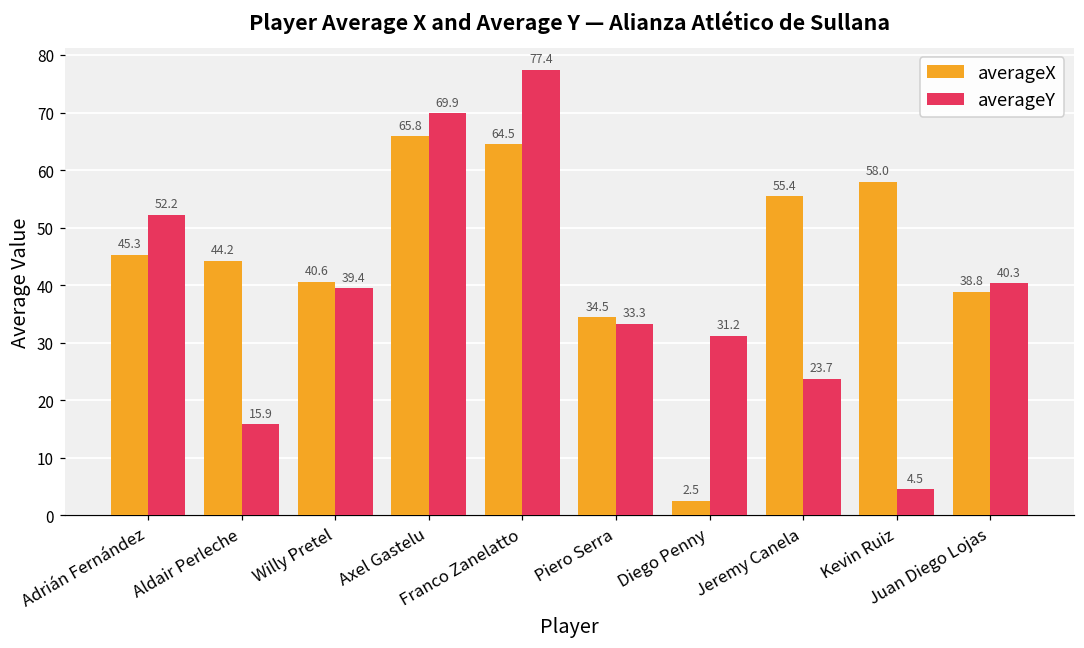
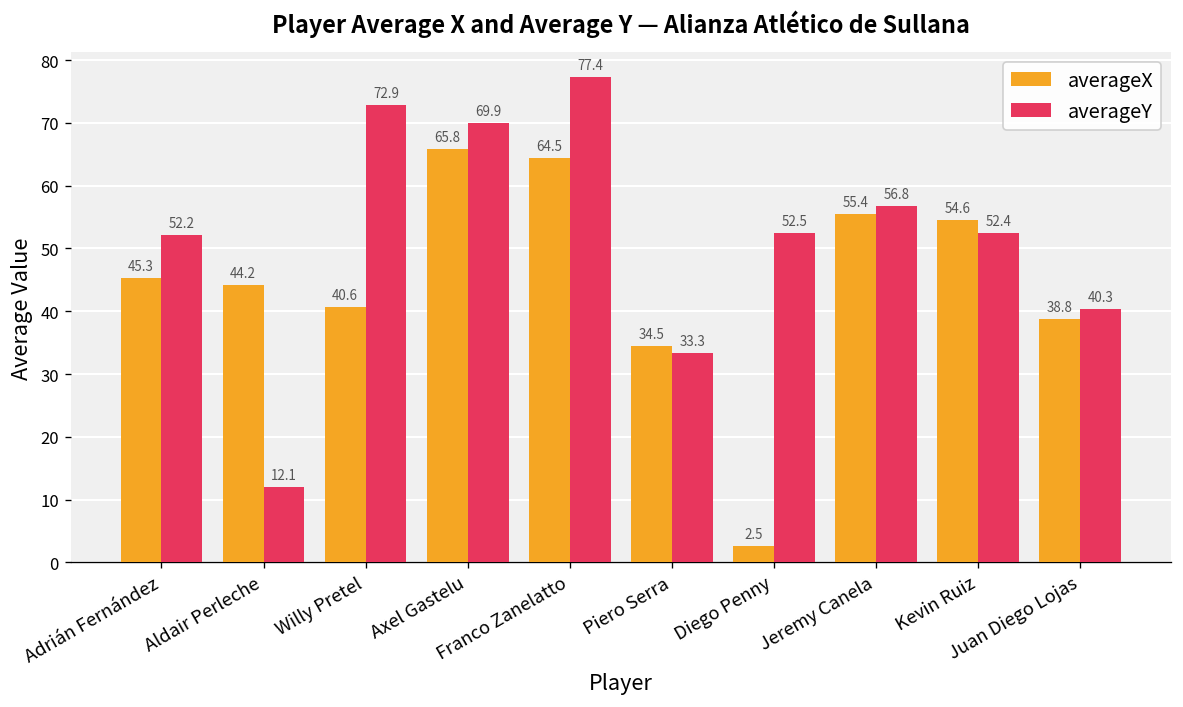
averageY, Aldair Perleche: 15.9 -> 12.1
averageY, Willy Pretel: 39.4 -> 72.9
averageY, Diego Penny: 31.2 -> 52.5
averageY, Jeremy Canela: 23.7 -> 56.8
averageX, Kevin Ruiz: 58.0 -> 54.6
averageY, Kevin Ruiz: 4.5 -> 52.4
